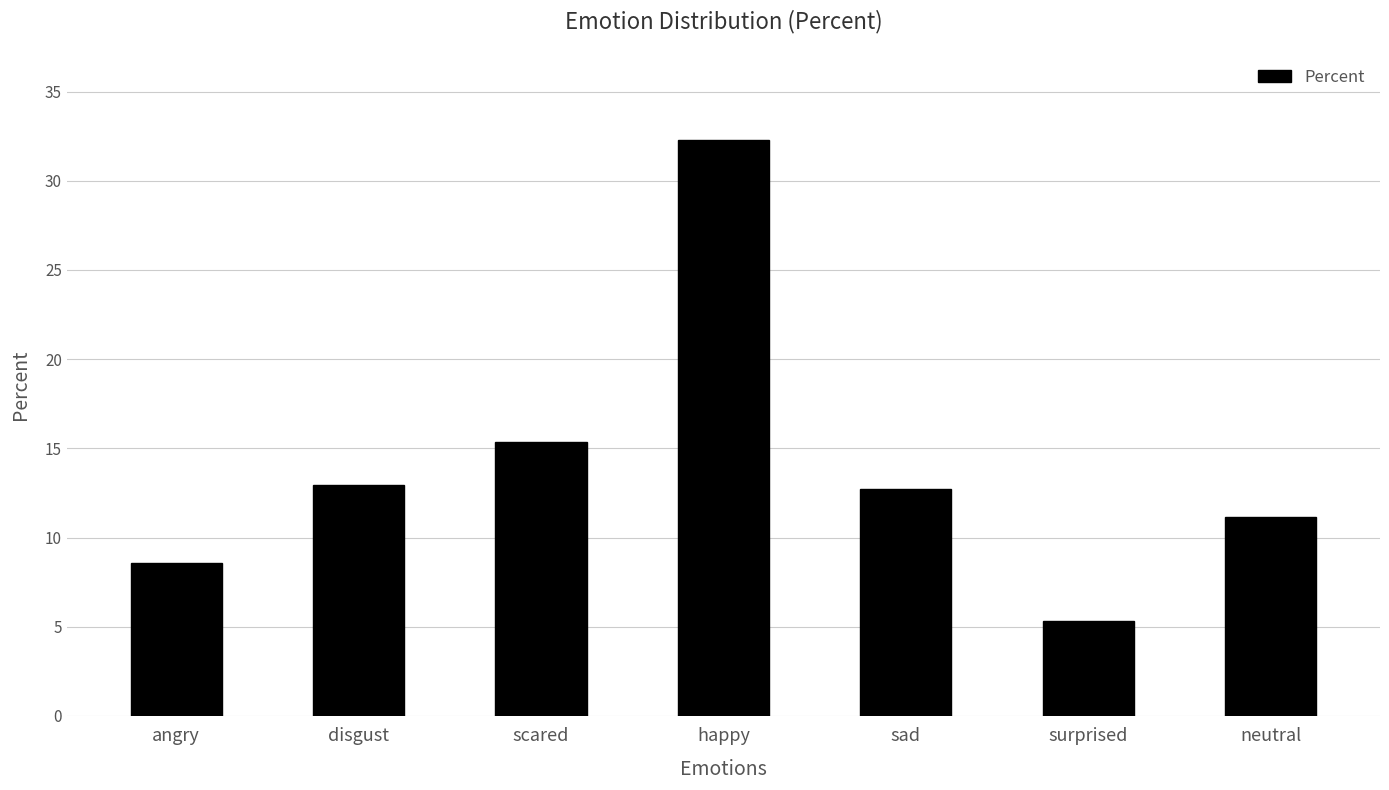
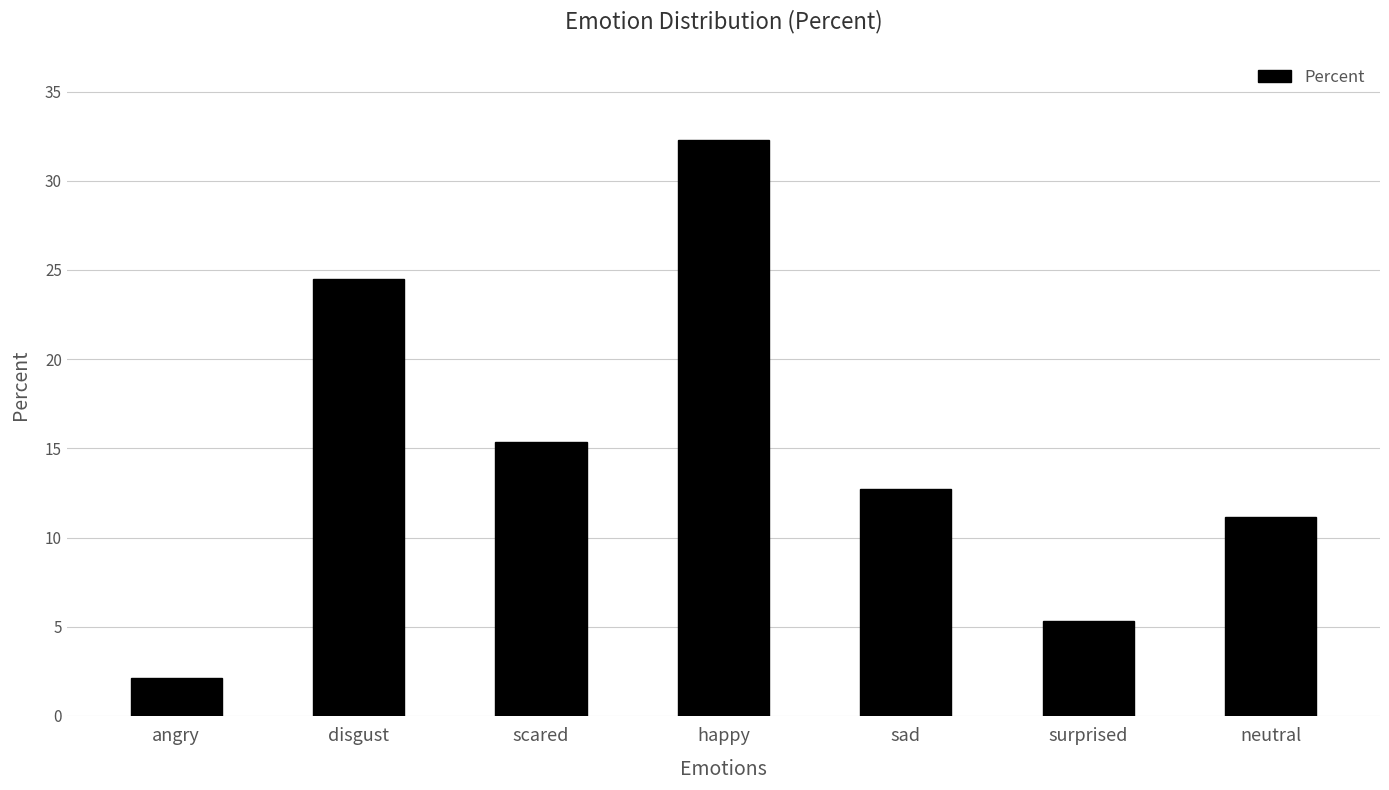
angry: 8.6 -> 2.1
disgust: 13.0 -> 24.5
